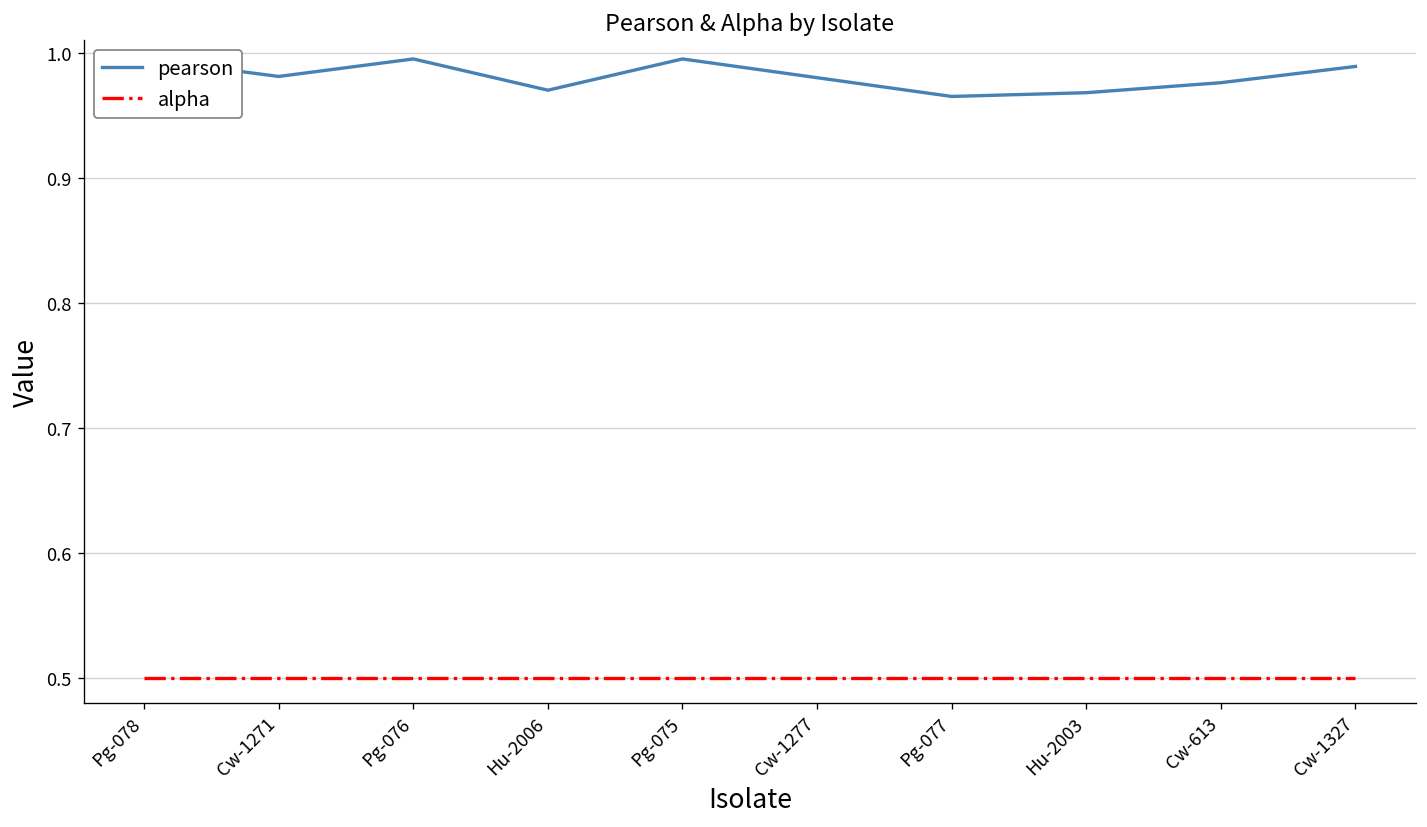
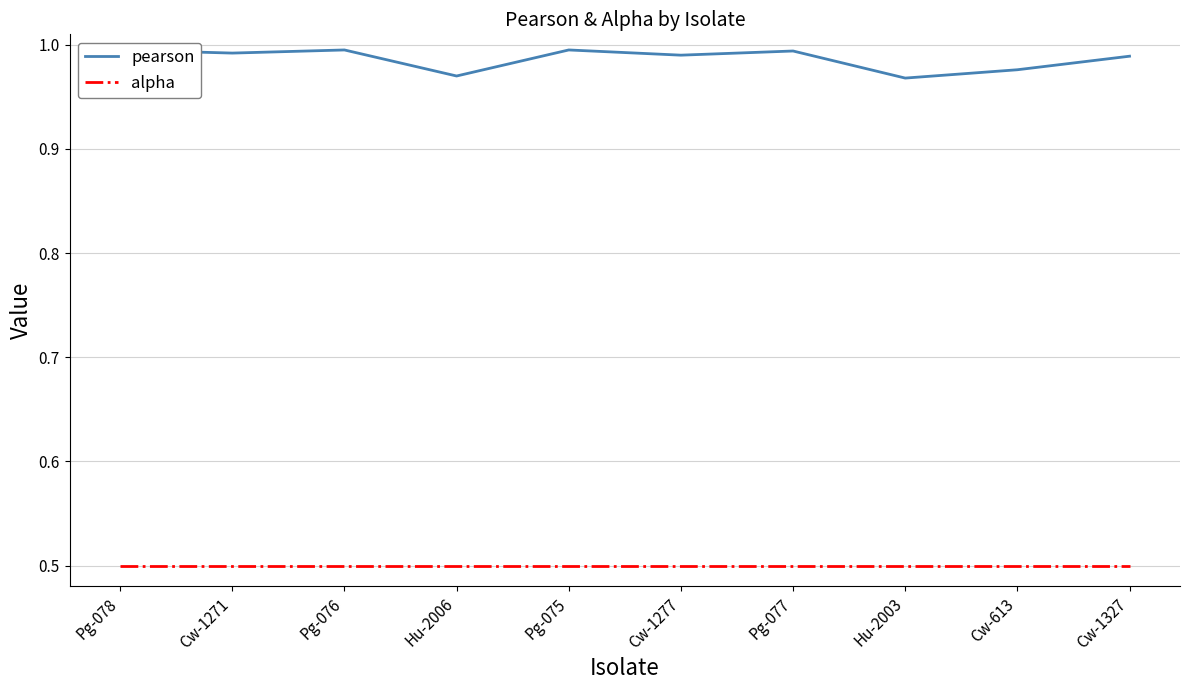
pearson, Cw-1271: 0.981 -> 0.992
pearson, Cw-1277: 0.98 -> 0.99
pearson, Pg-077: 0.965 -> 0.994
